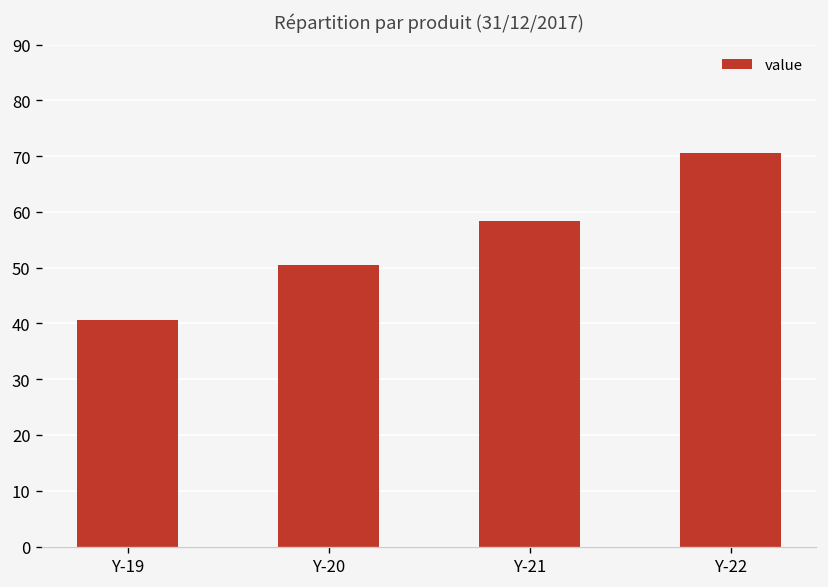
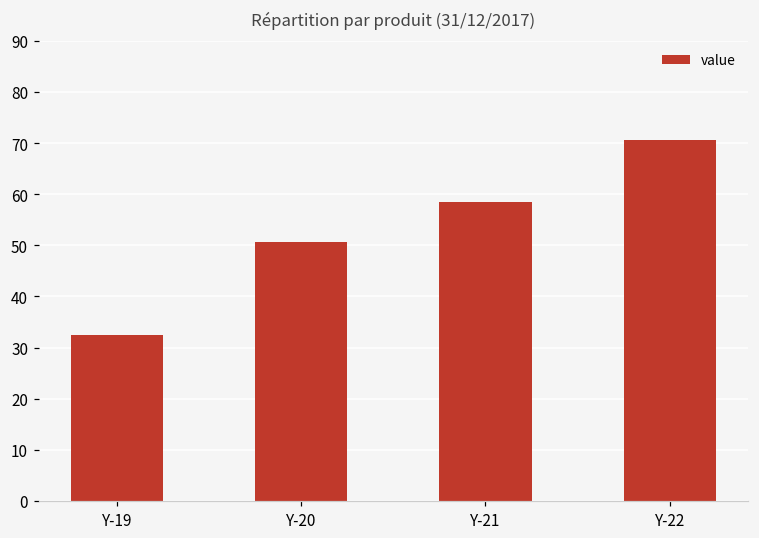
Y-19: 41 -> 32
